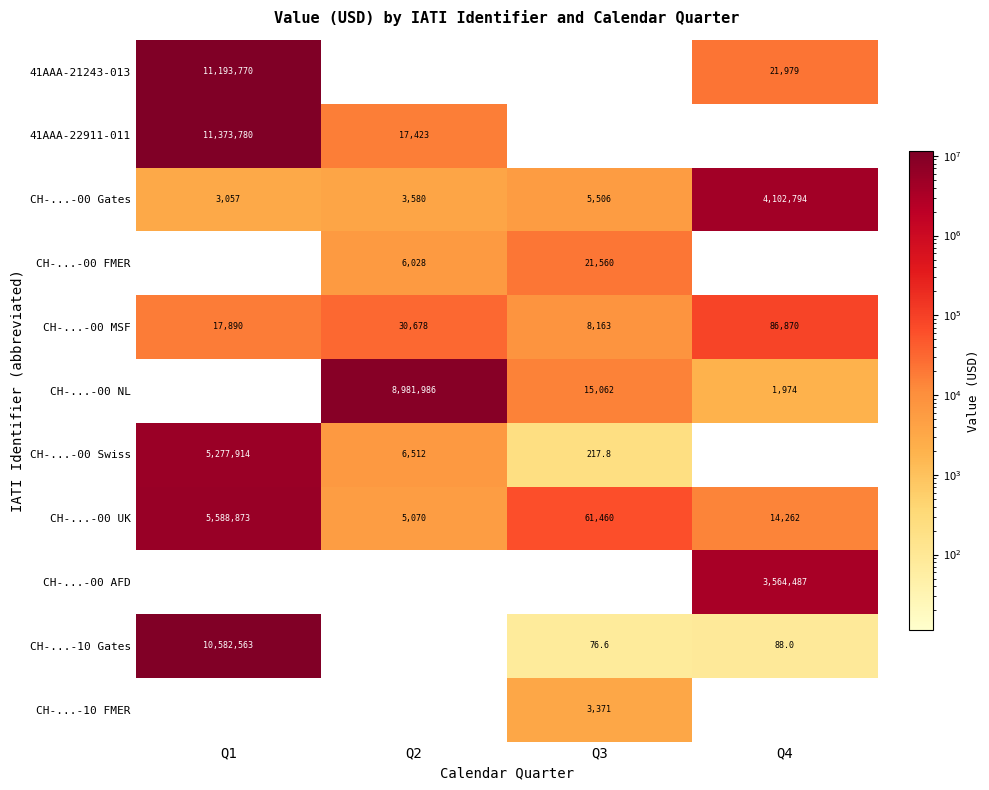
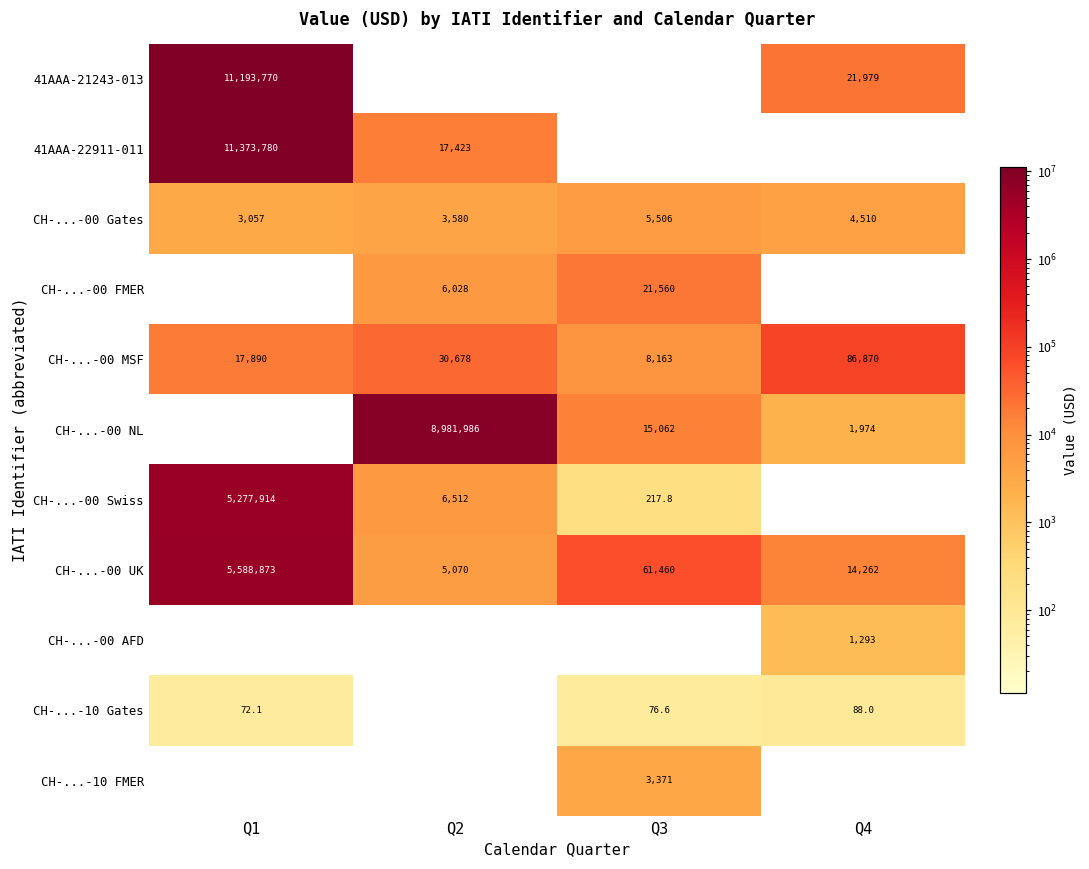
CH-...-00 Gates, Q4: 4,102,794 -> 4,510
CH-...-00 AFD, Q4: 3,564,487 -> 1,293
CH-...-10 Gates, Q1: 10,582,563 -> 72.1
